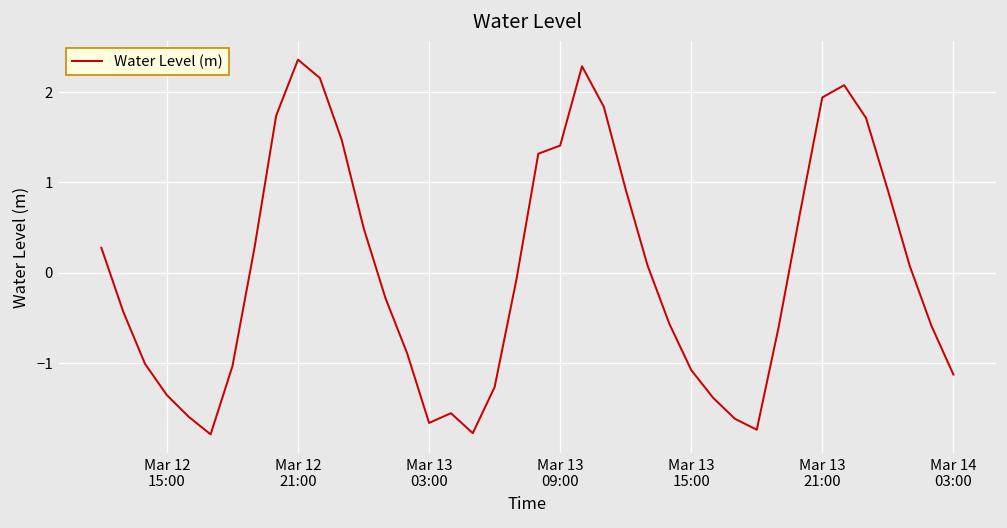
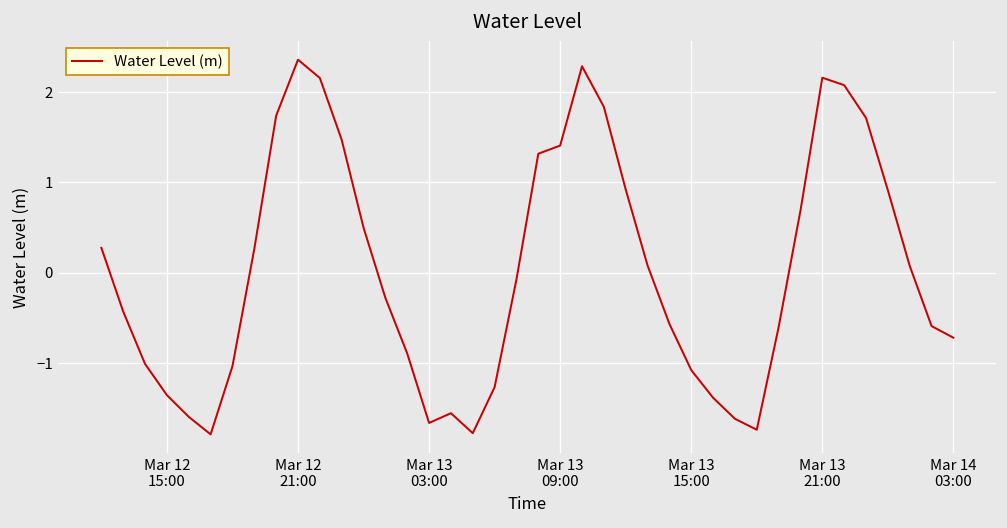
Mar 13 21:00: 1.9 -> 2.2
Mar 14 03:00: -1.1 -> -0.7
